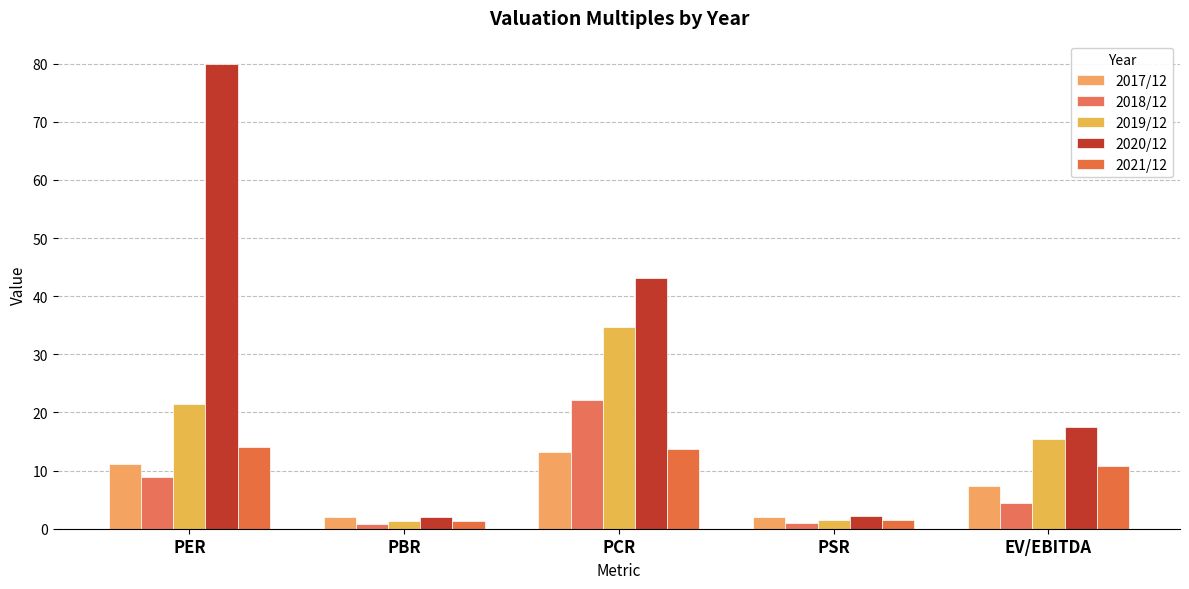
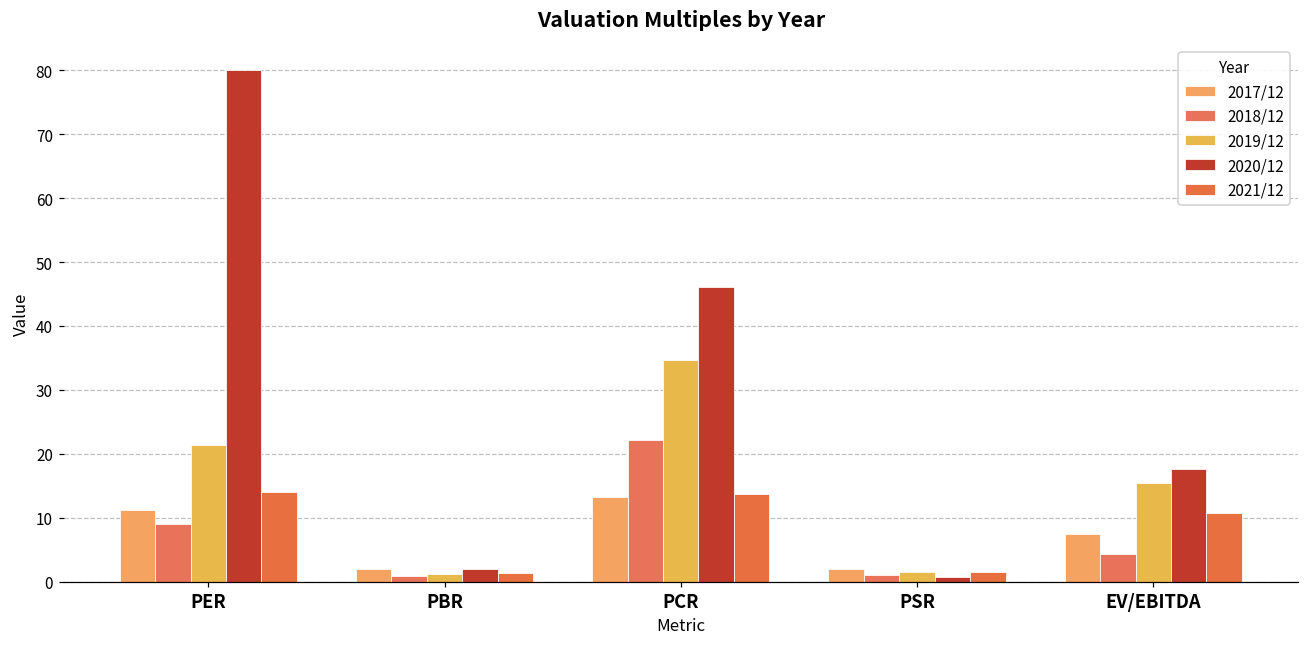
2020/12, PCR: 43 -> 46
2020/12, PSR: 2 -> 1
